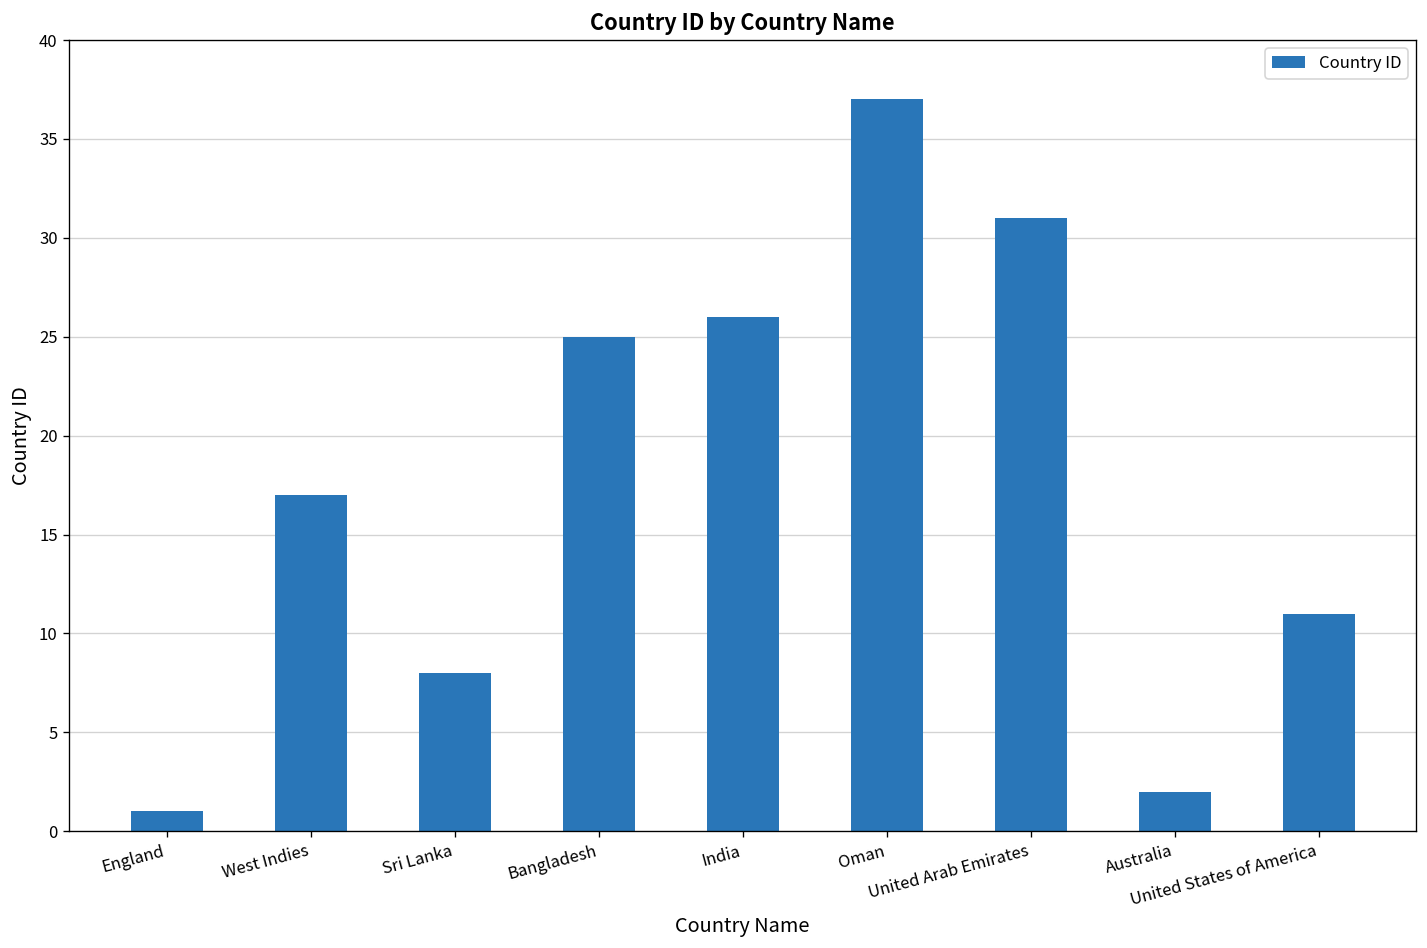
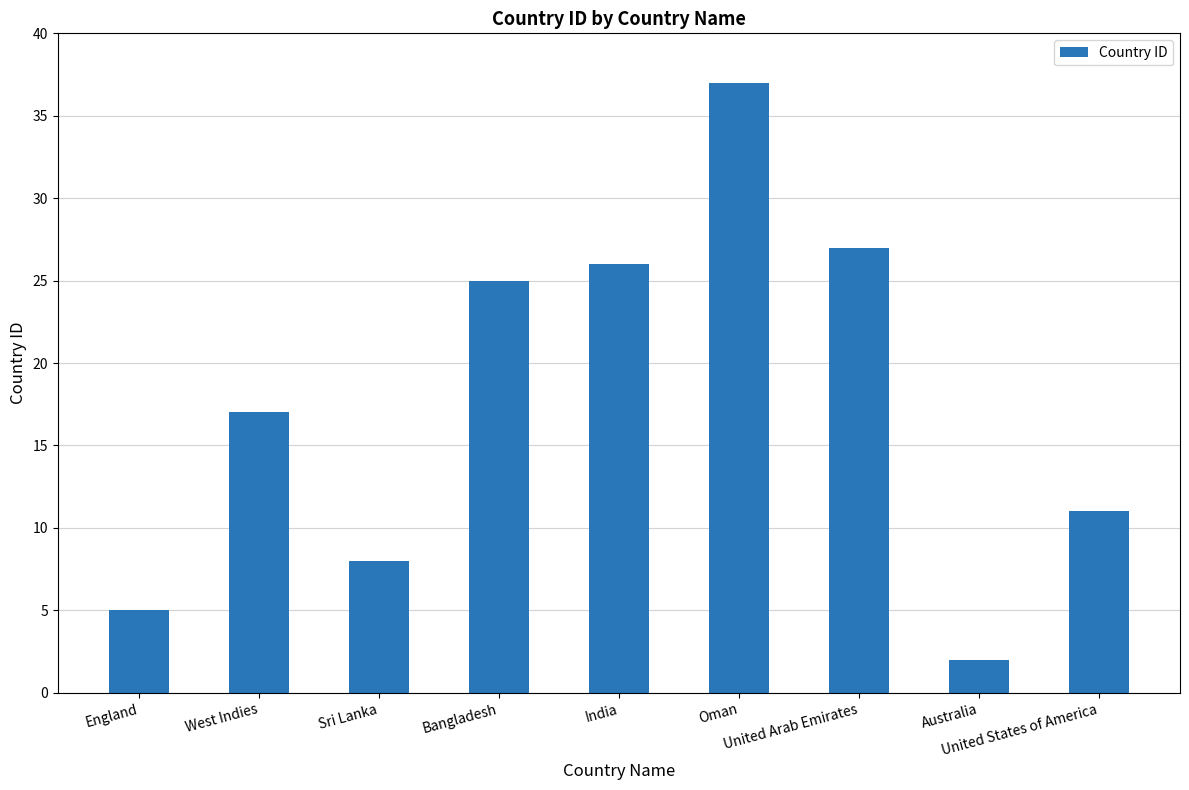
England: 1 -> 5
United Arab Emirates: 31 -> 27
